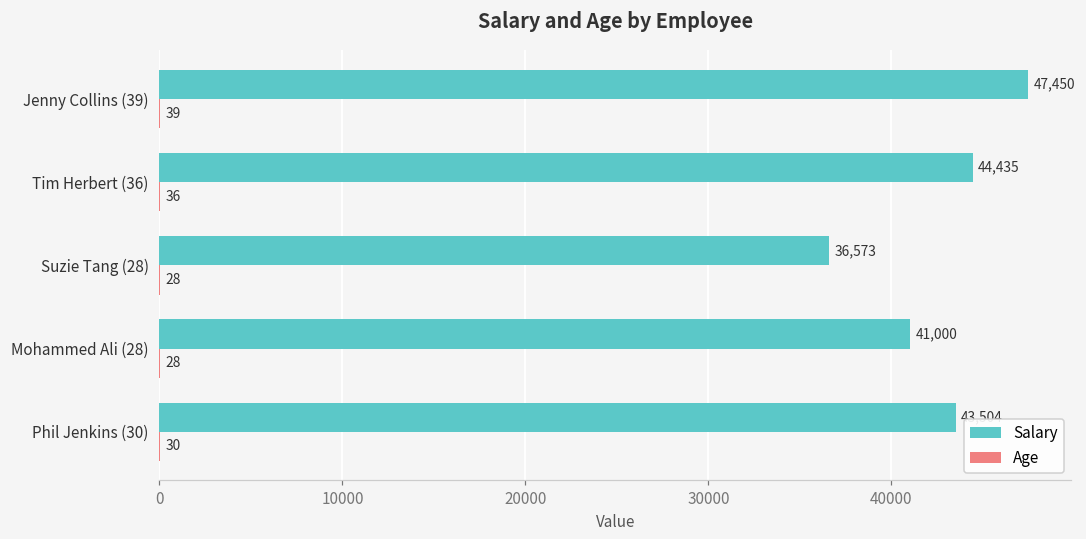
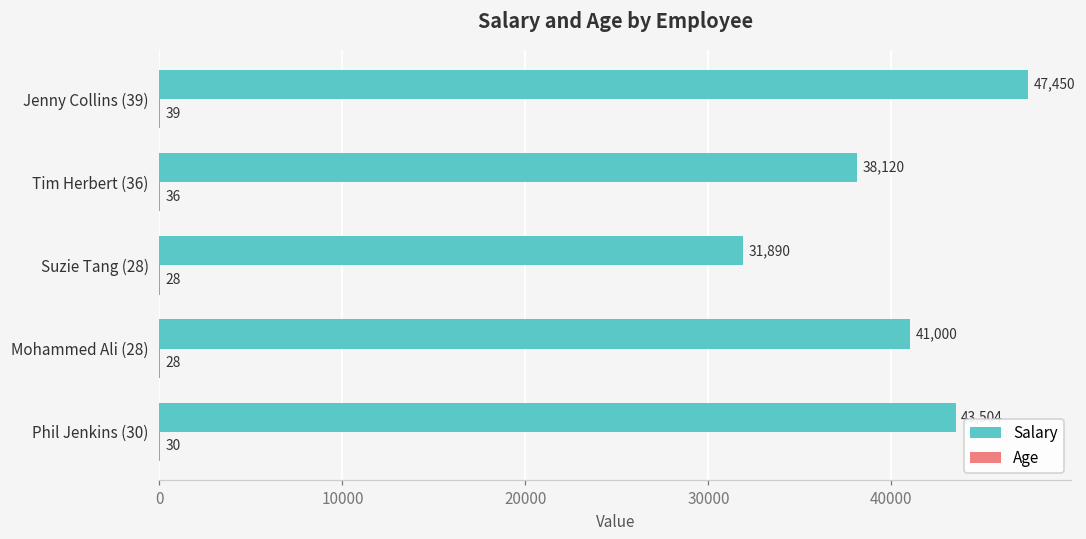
Salary, Tim Herbert (36): 44,435 -> 38,120
Salary, Suzie Tang (28): 36,573 -> 31,890
